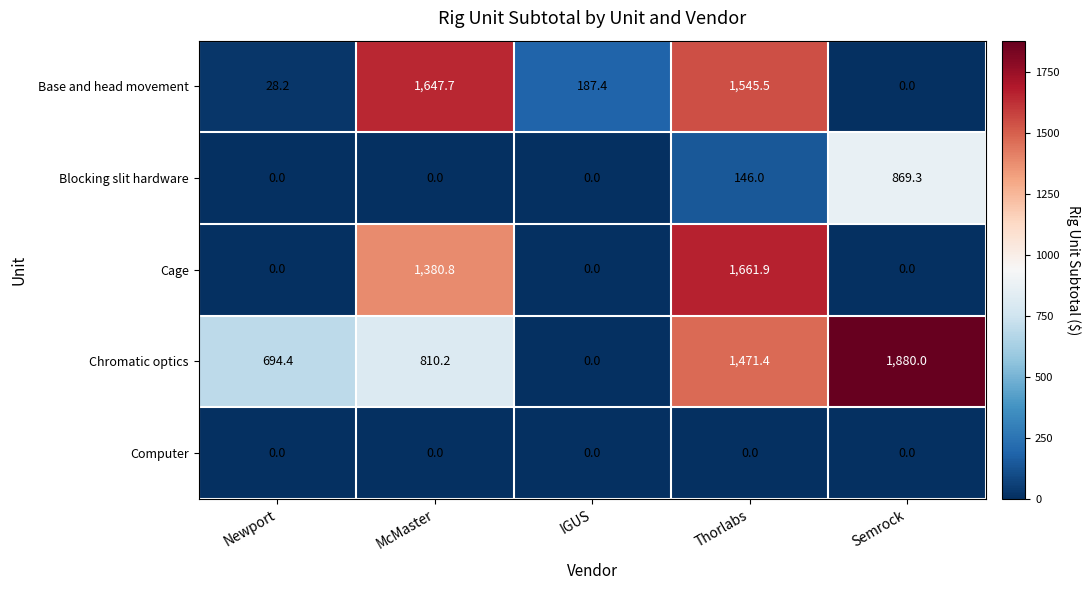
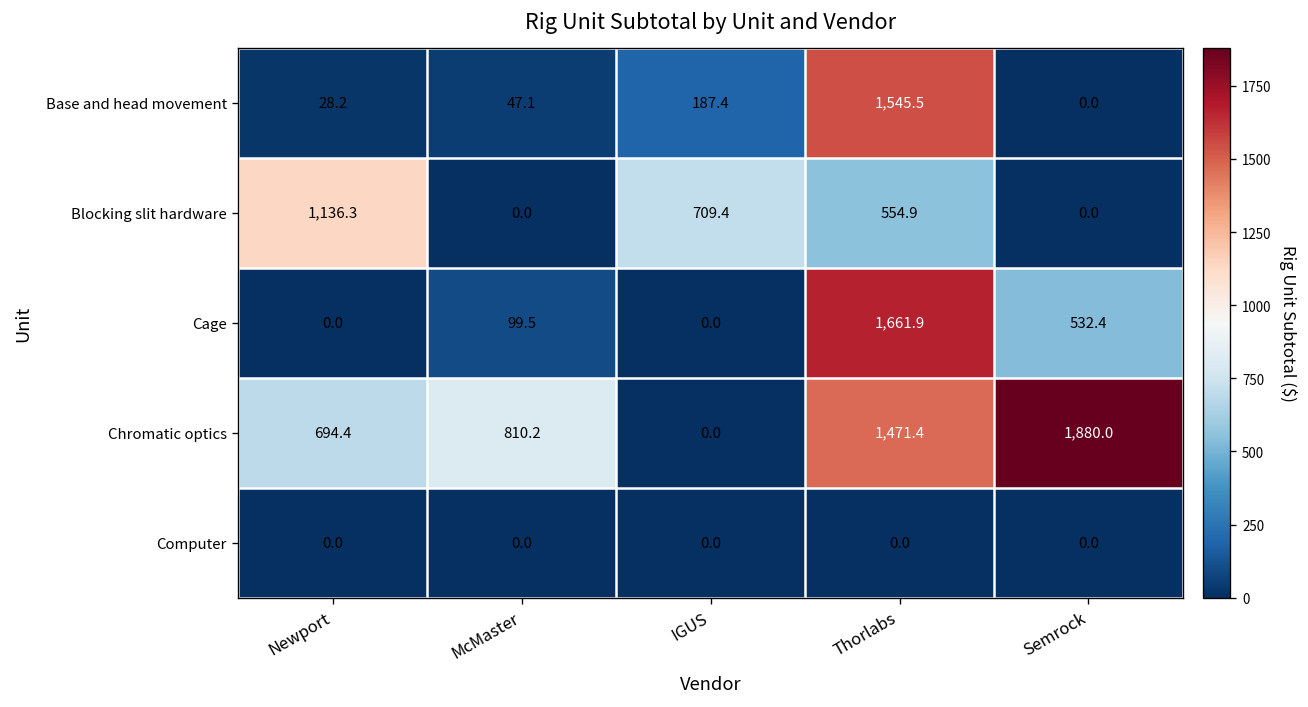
Base and head movement, McMaster: 1,647.7 -> 47.1
Blocking slit hardware, Newport: 0.0 -> 1,136.3
Blocking slit hardware, IGUS: 0.0 -> 709.4
Blocking slit hardware, Thorlabs: 146.0 -> 554.9
Blocking slit hardware, Semrock: 869.3 -> 0.0
Cage, McMaster: 1,380.8 -> 99.5
Cage, Semrock: 0.0 -> 532.4
